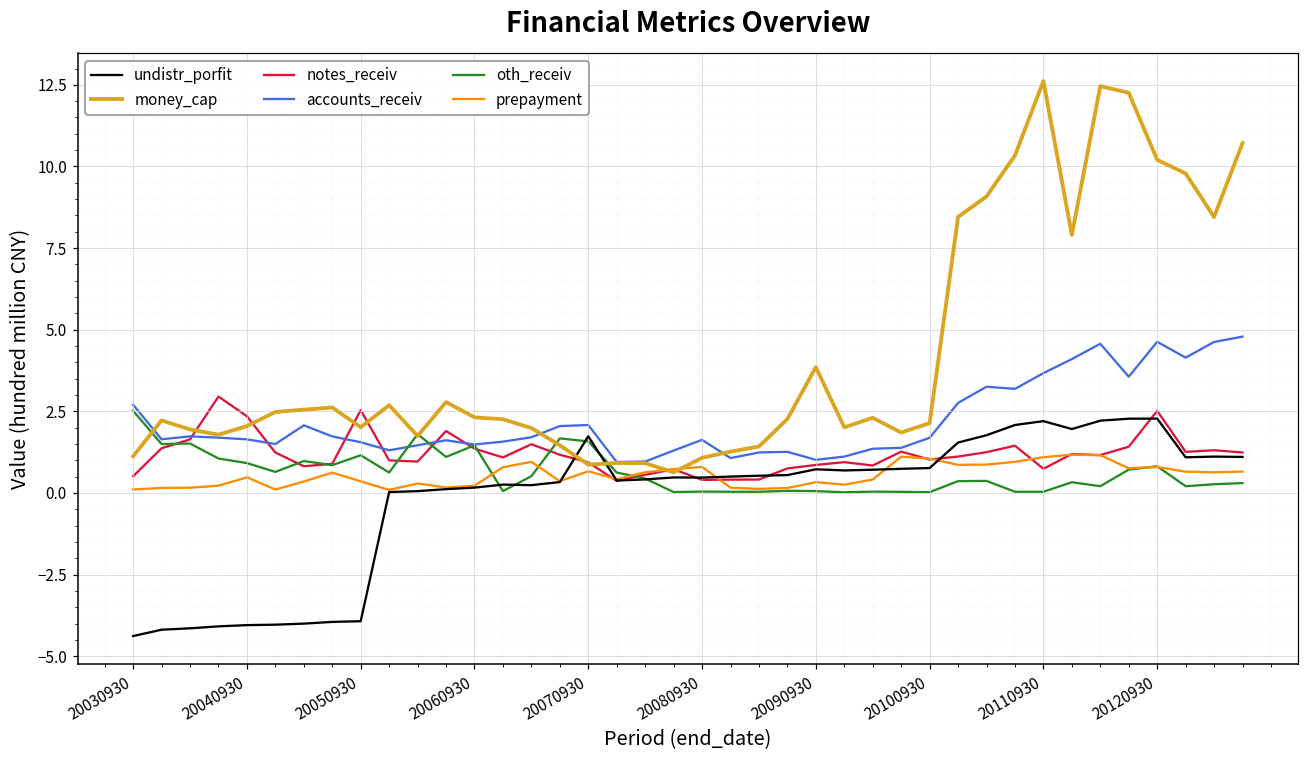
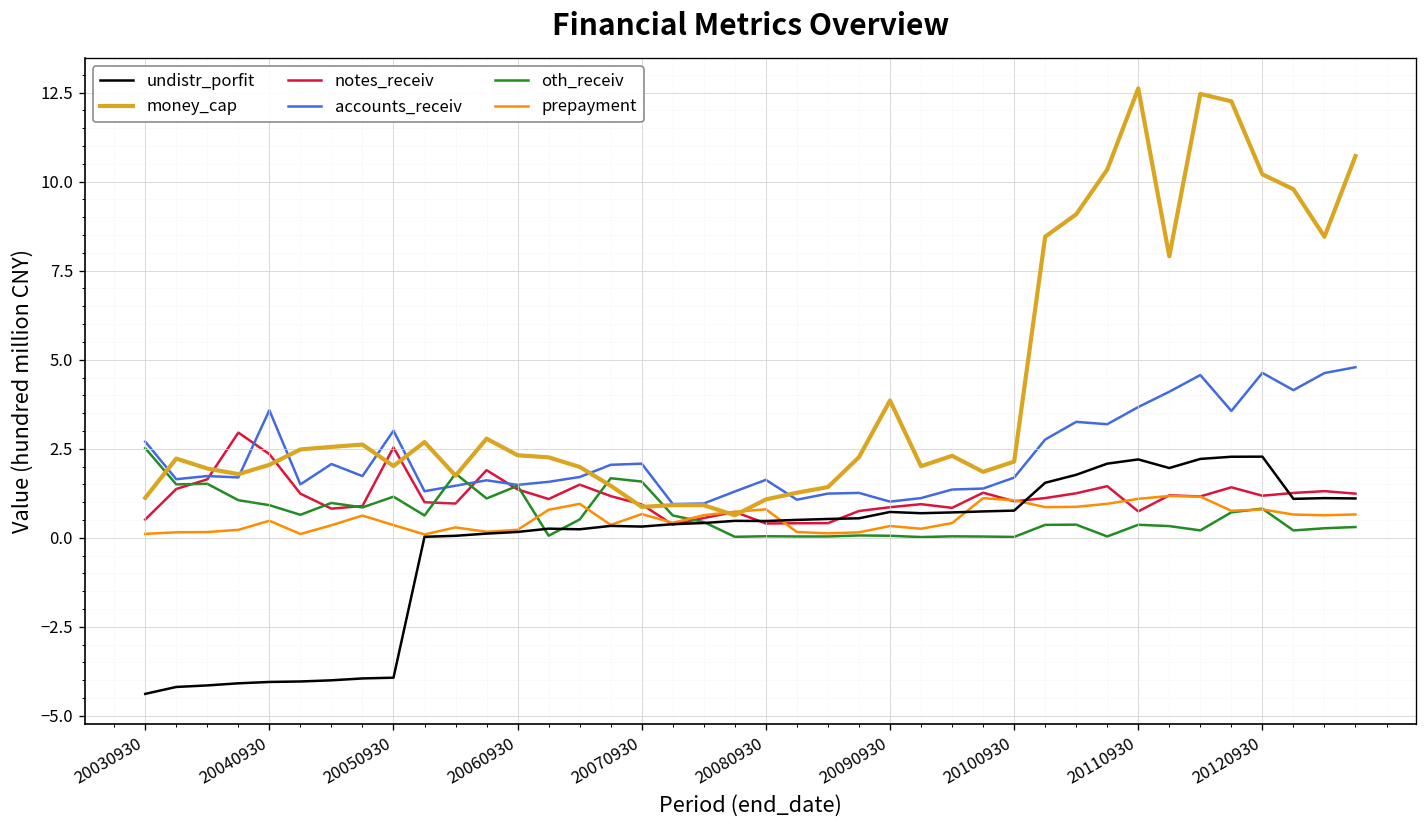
accounts_receiv, 20040930: 1.6 -> 3.6
accounts_receiv, 20050930: 1.6 -> 3.0
undistr_porfit, 20070930: 1.7 -> 0.3
oth_receiv, 20110930: 0.0 -> 0.4
notes_receiv, 20120930: 2.5 -> 1.2
